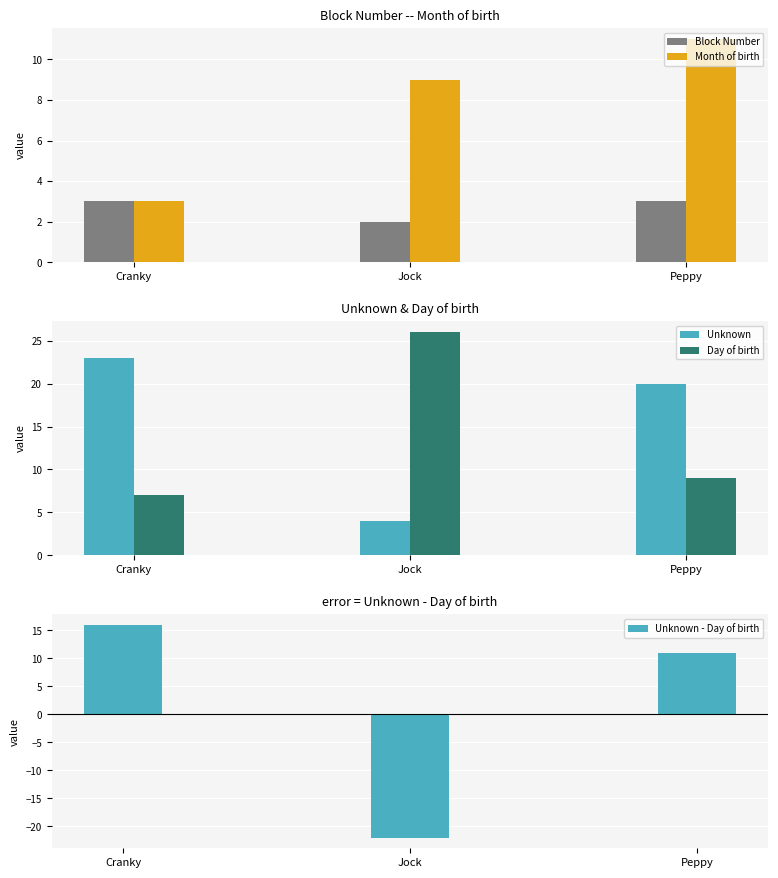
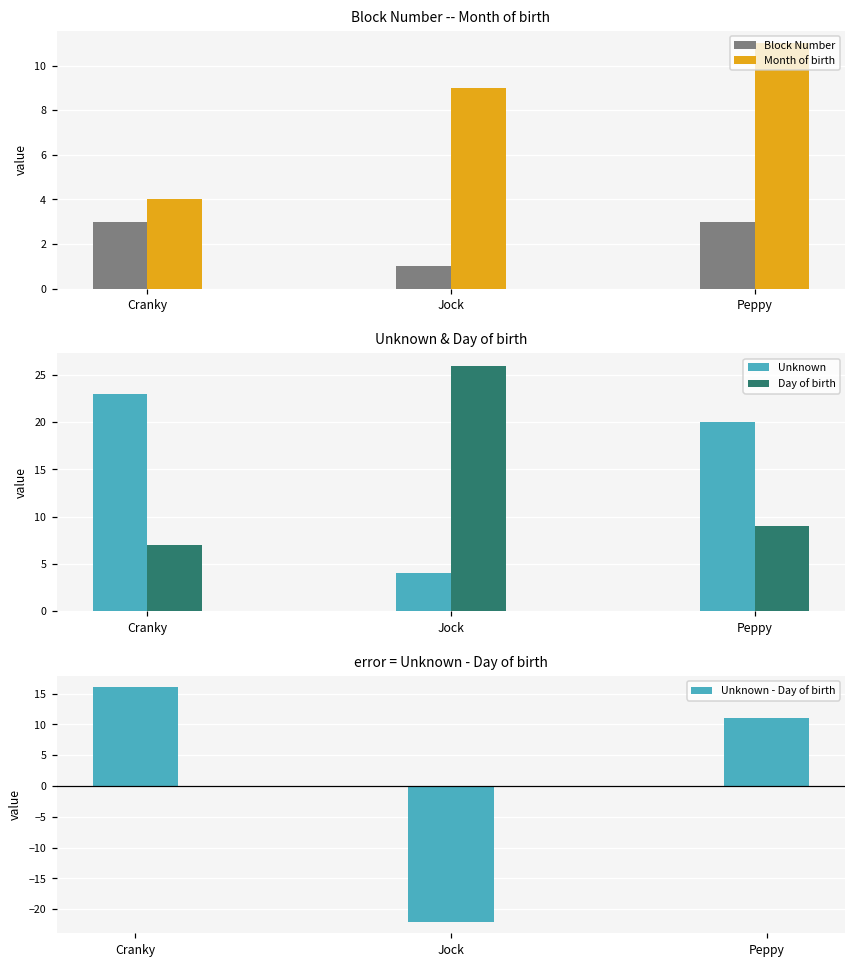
Block Number -- Month of birth, Month of birth, Cranky: 3 -> 4
Block Number -- Month of birth, Block Number, Jock: 2 -> 1
